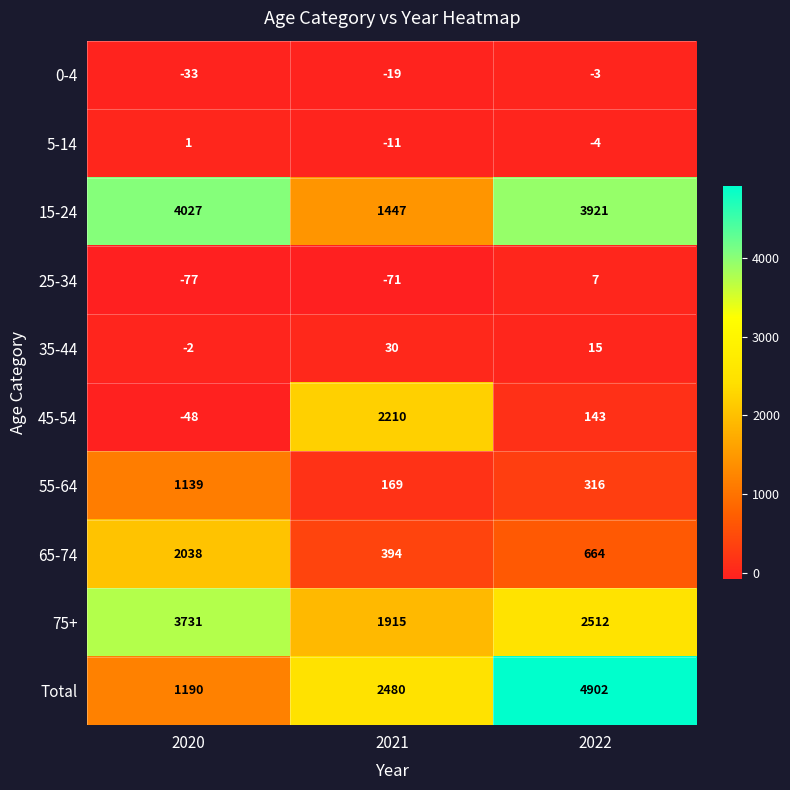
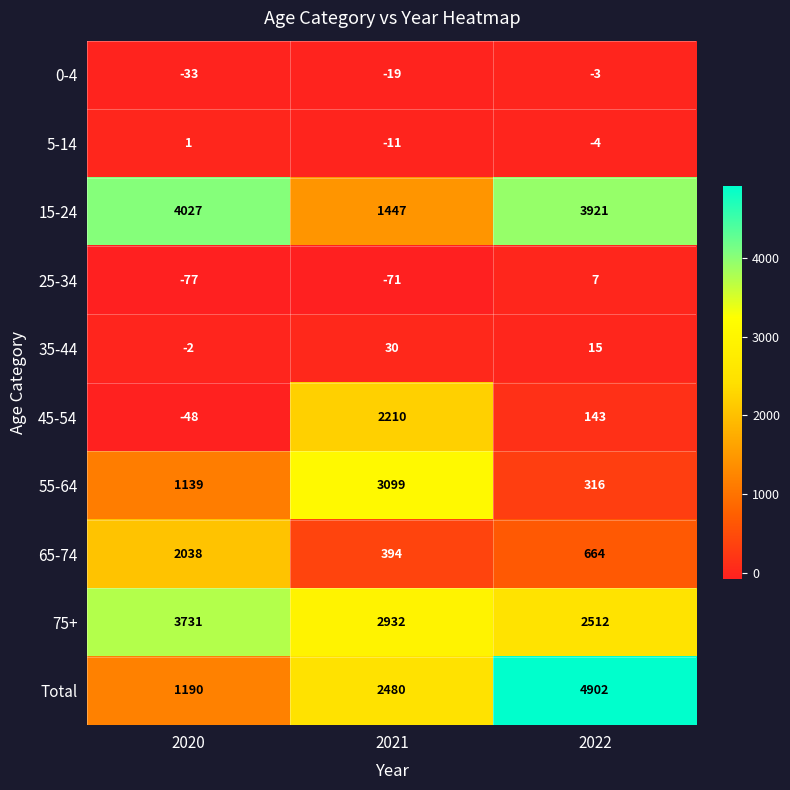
55-64, 2021: 169 -> 3099
75+, 2021: 1915 -> 2932
